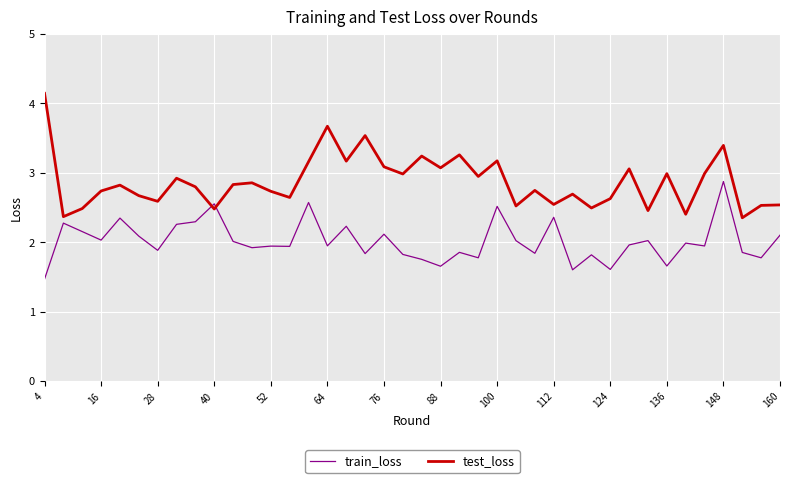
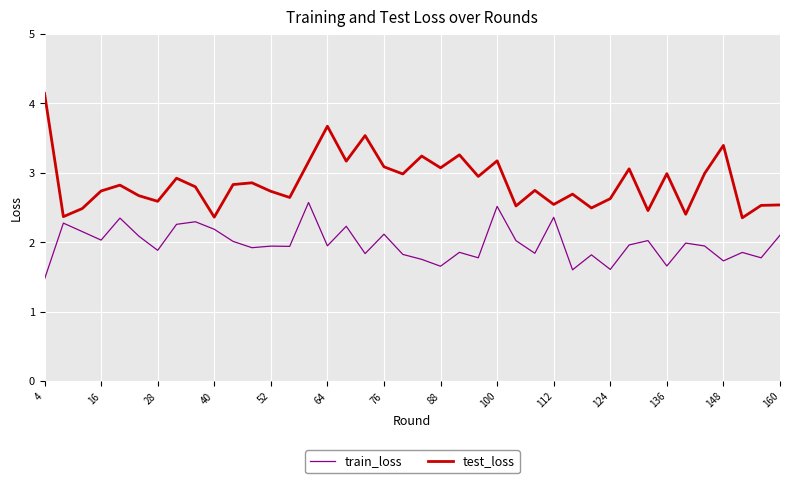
train_loss, 40: 2.6 -> 2.2
test_loss, 40: 2.5 -> 2.4
train_loss, 148: 2.9 -> 1.7
